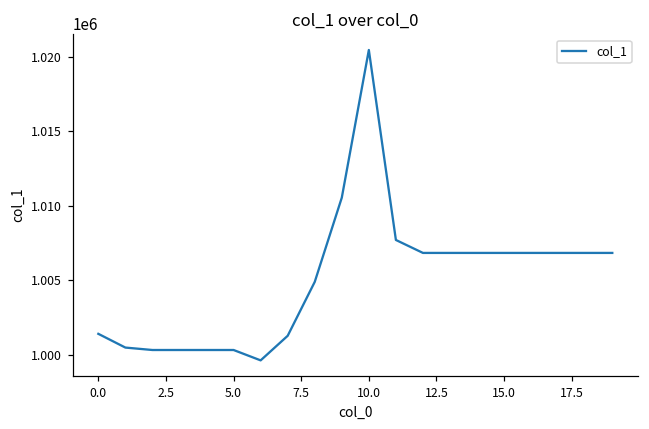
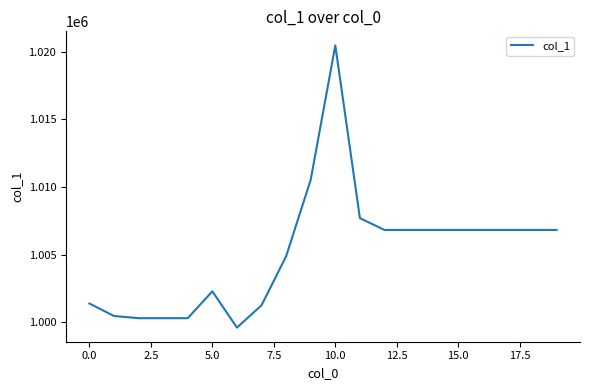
5.0: 1000300 -> 1002300
